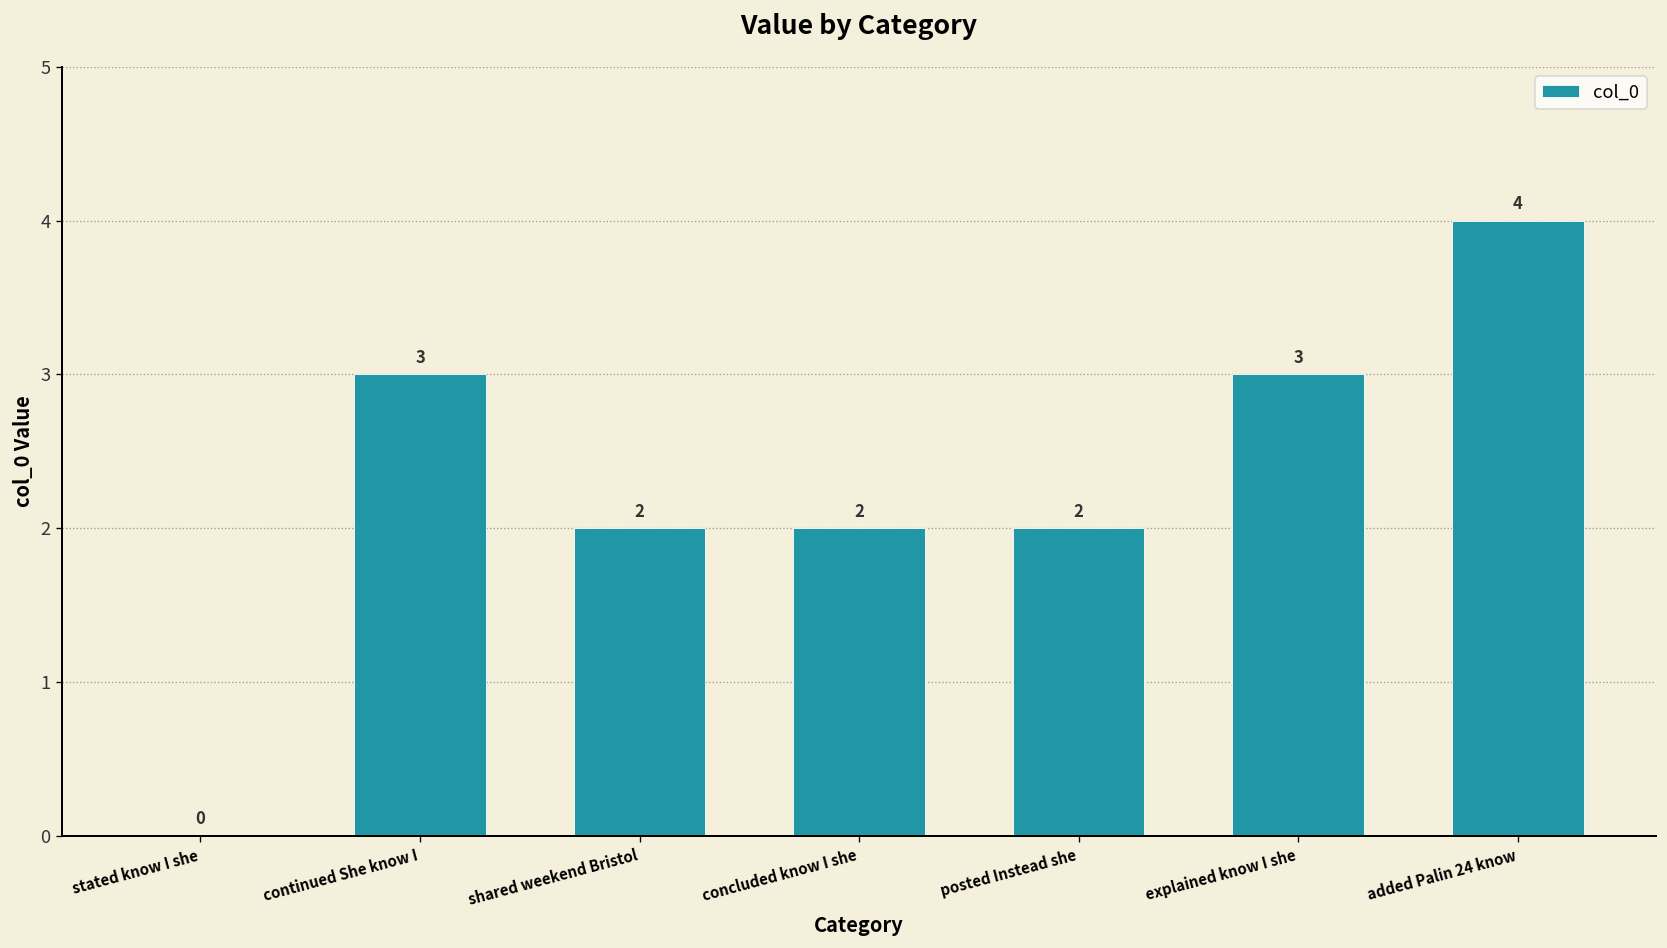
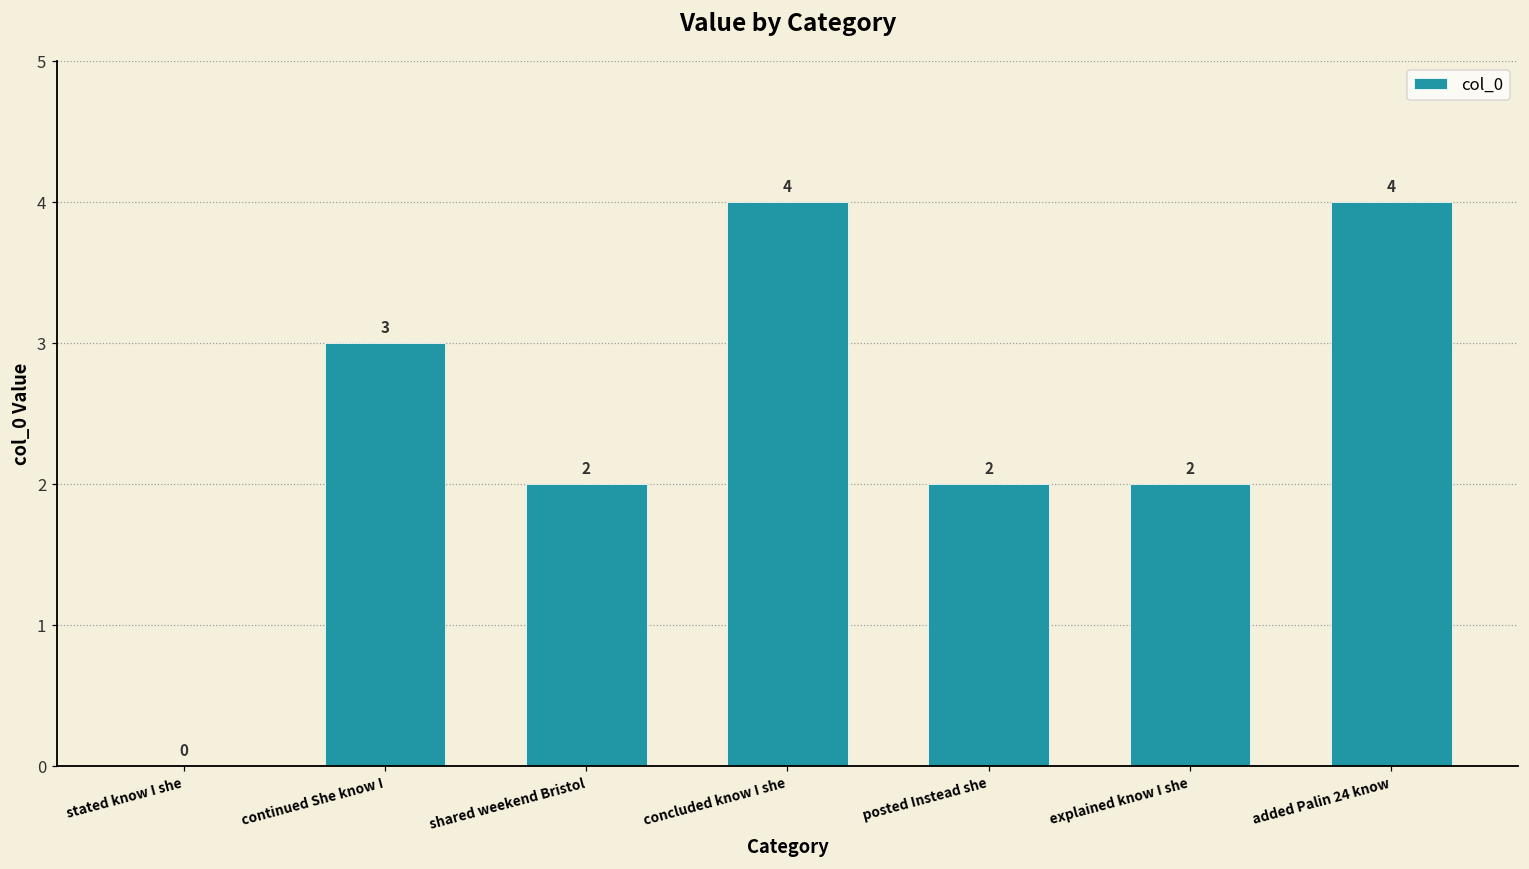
concluded know I she: 2 -> 4
explained know I she: 3 -> 2
